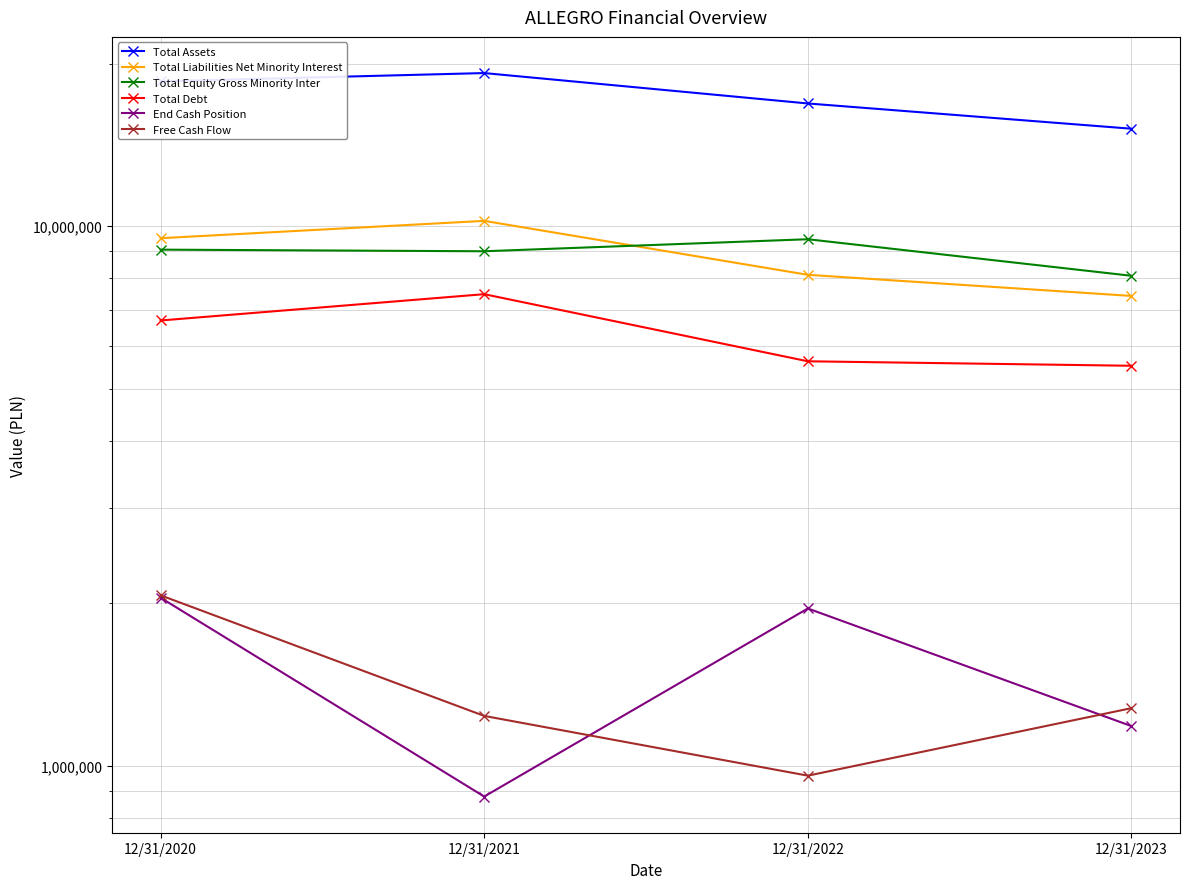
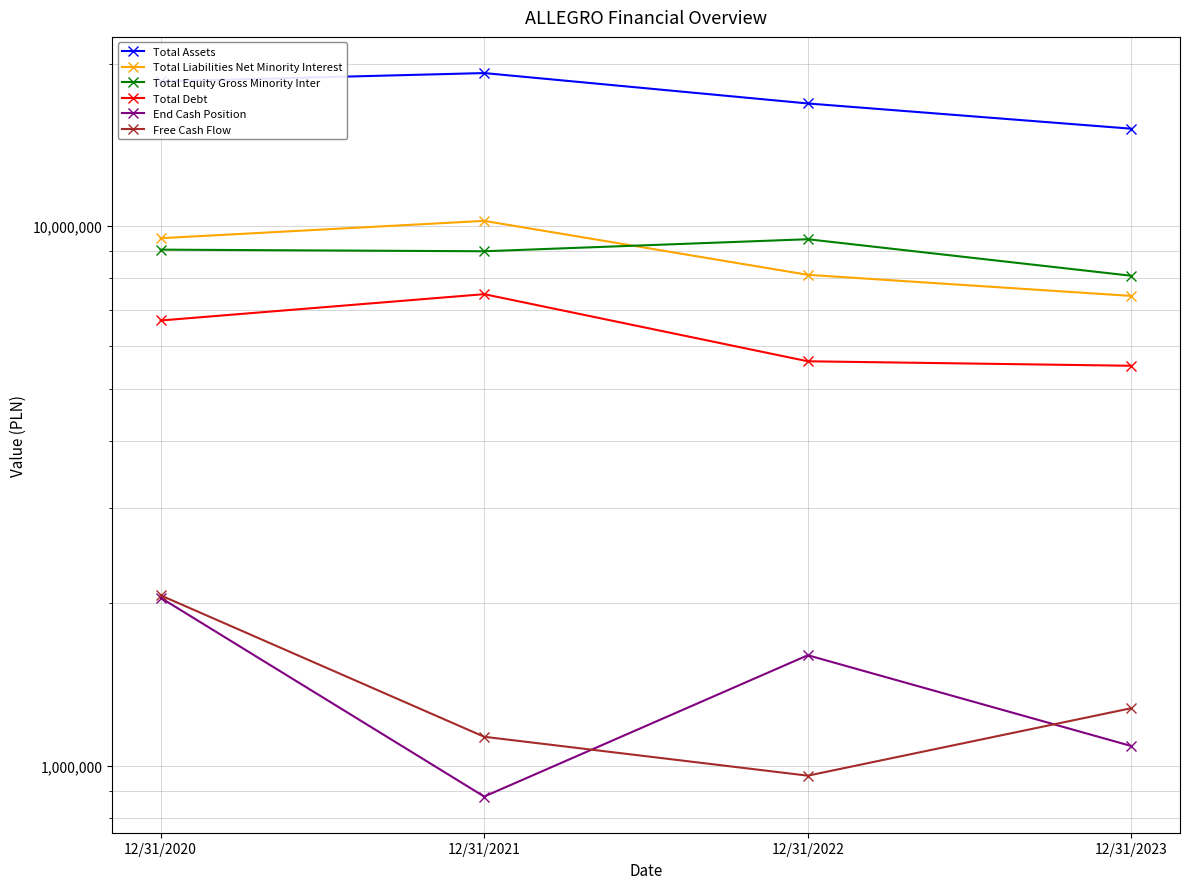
Free Cash Flow, 12/31/2021: 1,240,000 -> 1,130,000
End Cash Position, 12/31/2022: 1,960,000 -> 1,600,000
End Cash Position, 12/31/2023: 1,190,000 -> 1,090,000
